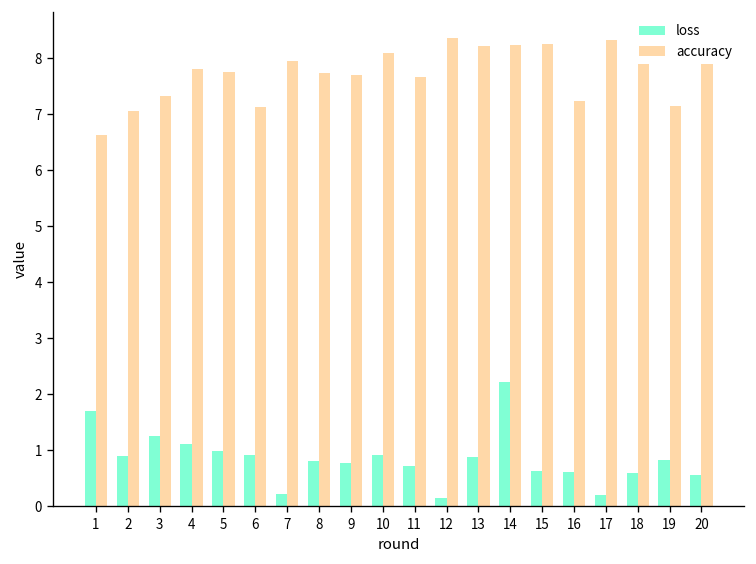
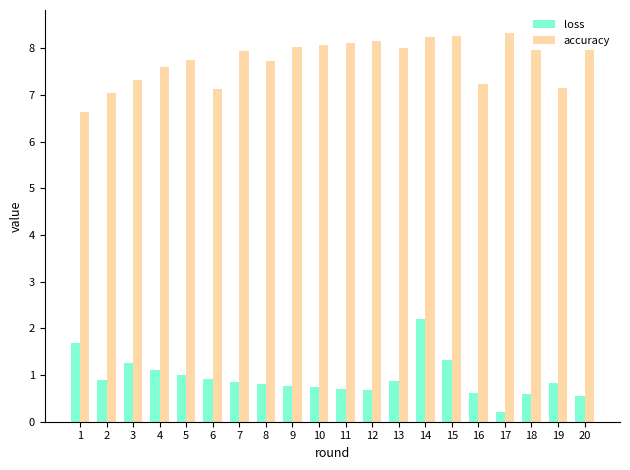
accuracy, 4: 7.8 -> 7.6
loss, 7: 0.2 -> 0.9
accuracy, 9: 7.7 -> 8.0
loss, 10: 0.9 -> 0.7
accuracy, 11: 7.7 -> 8.1
loss, 12: 0.1 -> 0.7
accuracy, 12: 8.4 -> 8.2
accuracy, 13: 8.2 -> 8.0
loss, 15: 0.6 -> 1.3
